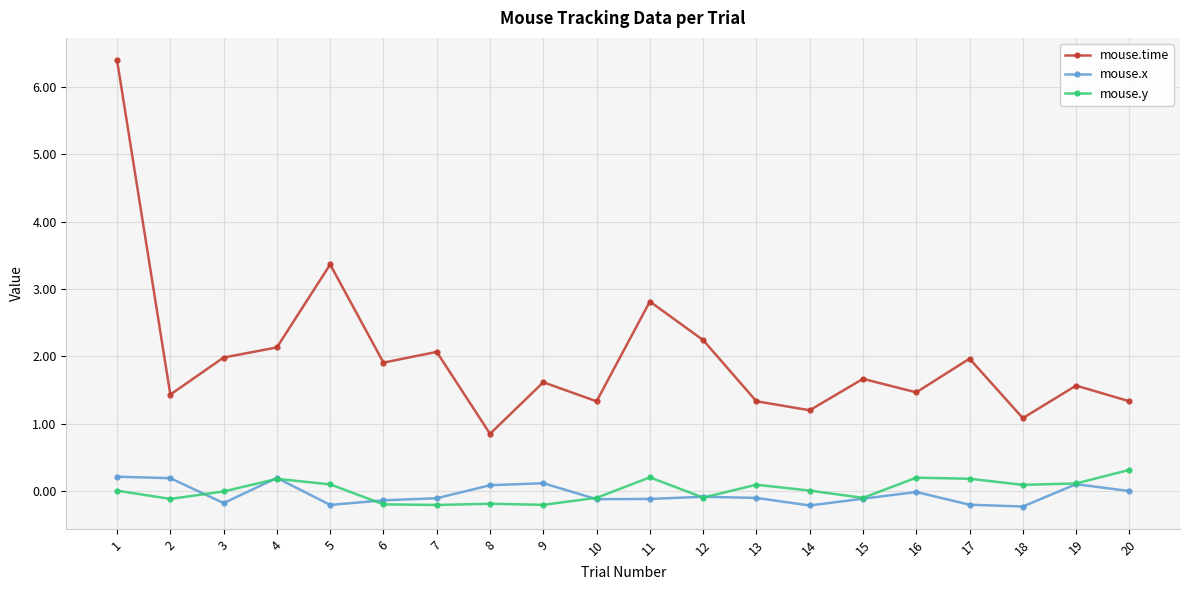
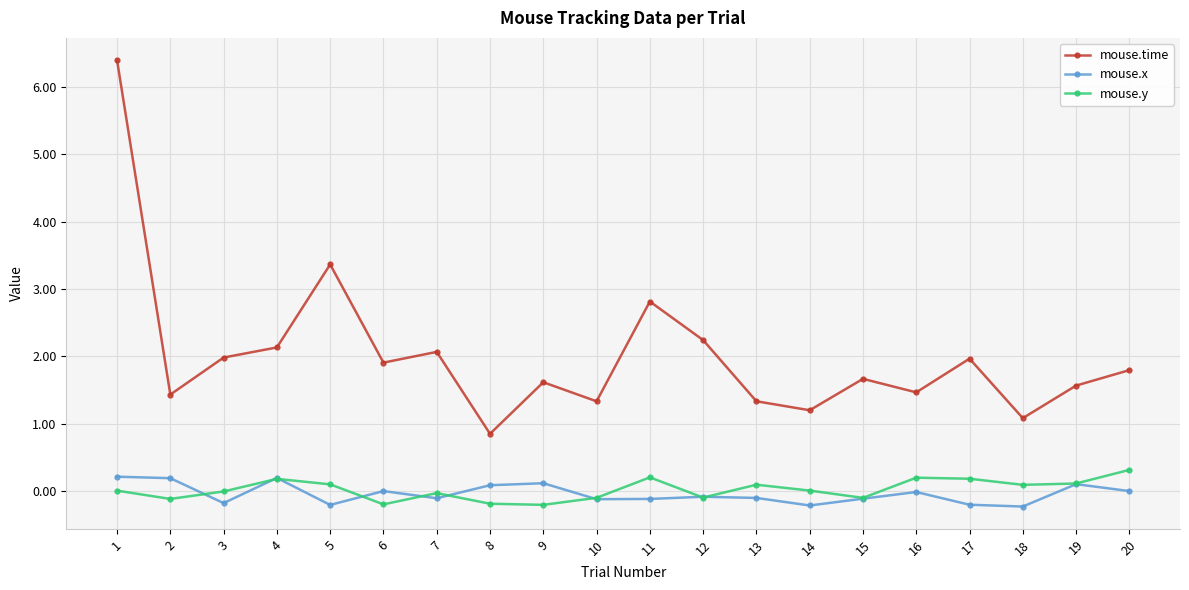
mouse.x, 6: -0.1 -> 0.0
mouse.y, 7: -0.2 -> 0.0
mouse.time, 20: 1.3 -> 1.8
